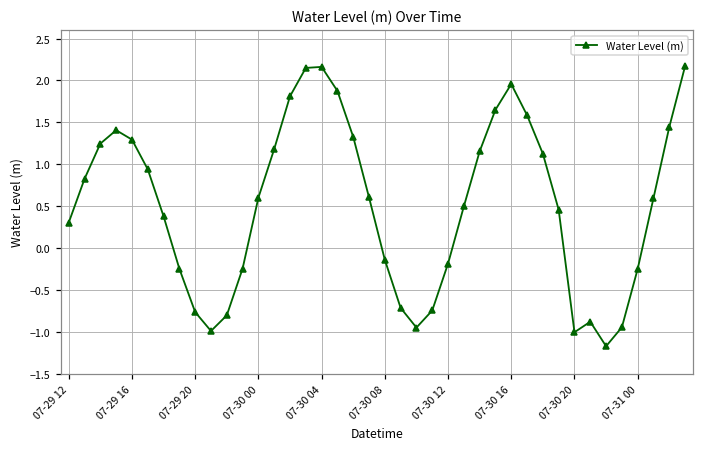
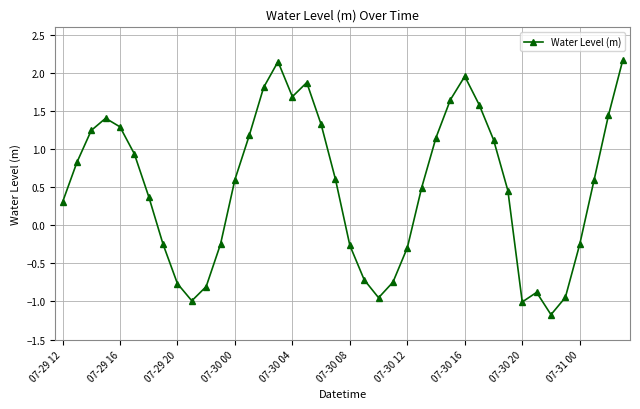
07-30 04: 2.2 -> 1.7
07-30 08: -0.1 -> -0.3
07-30 12: -0.2 -> -0.3
